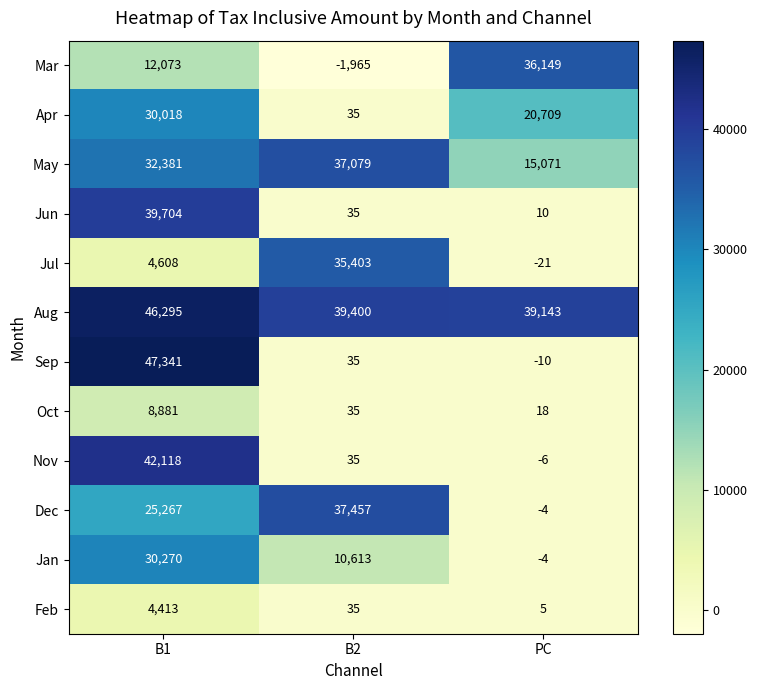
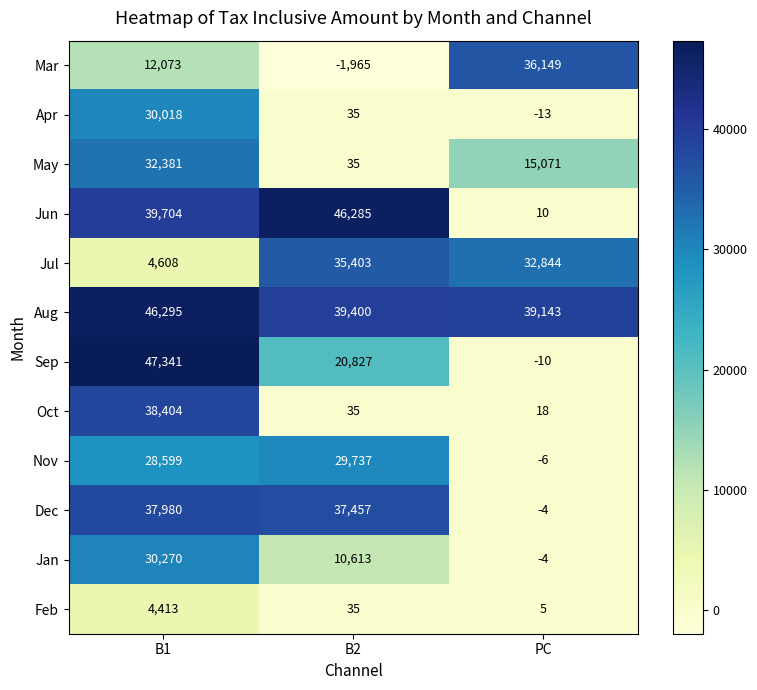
Apr, PC: 20,709 -> -13
May, B2: 37,079 -> 35
Jun, B2: 35 -> 46,285
Jul, PC: -21 -> 32,844
Sep, B2: 35 -> 20,827
Oct, B1: 8,881 -> 38,404
Nov, B1: 42,118 -> 28,599
Nov, B2: 35 -> 29,737
Dec, B1: 25,267 -> 37,980
